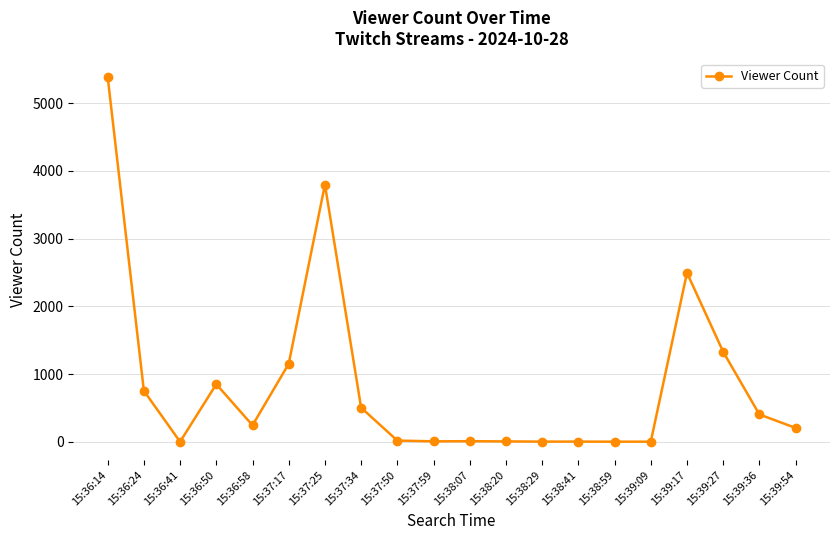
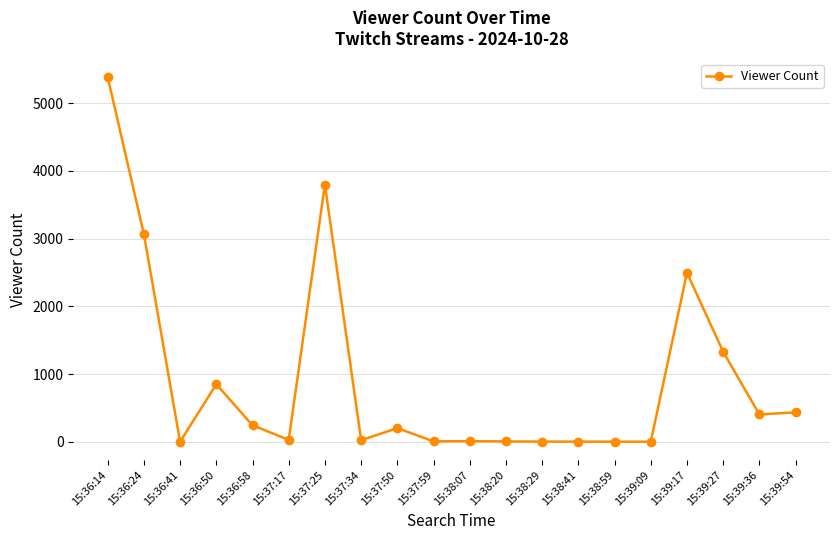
15:36:24: 800 -> 3100
15:37:17: 1200 -> 0
15:37:34: 500 -> 0
15:37:50: 0 -> 200
15:39:54: 200 -> 400
